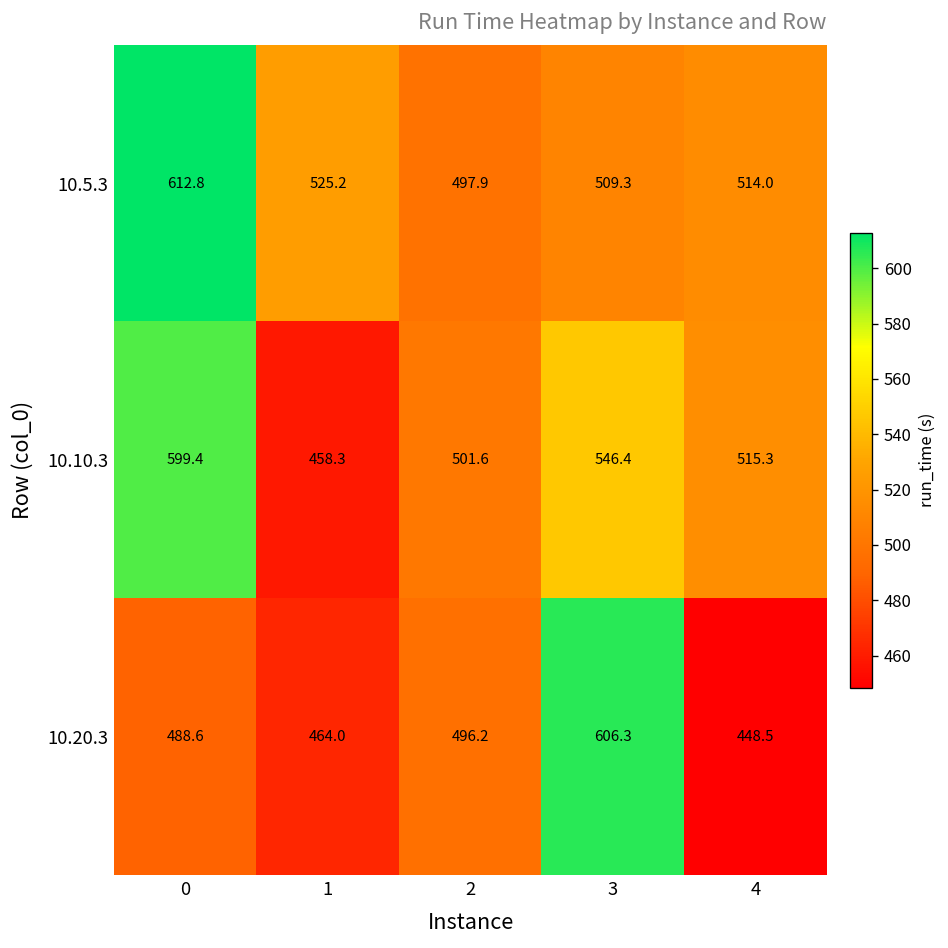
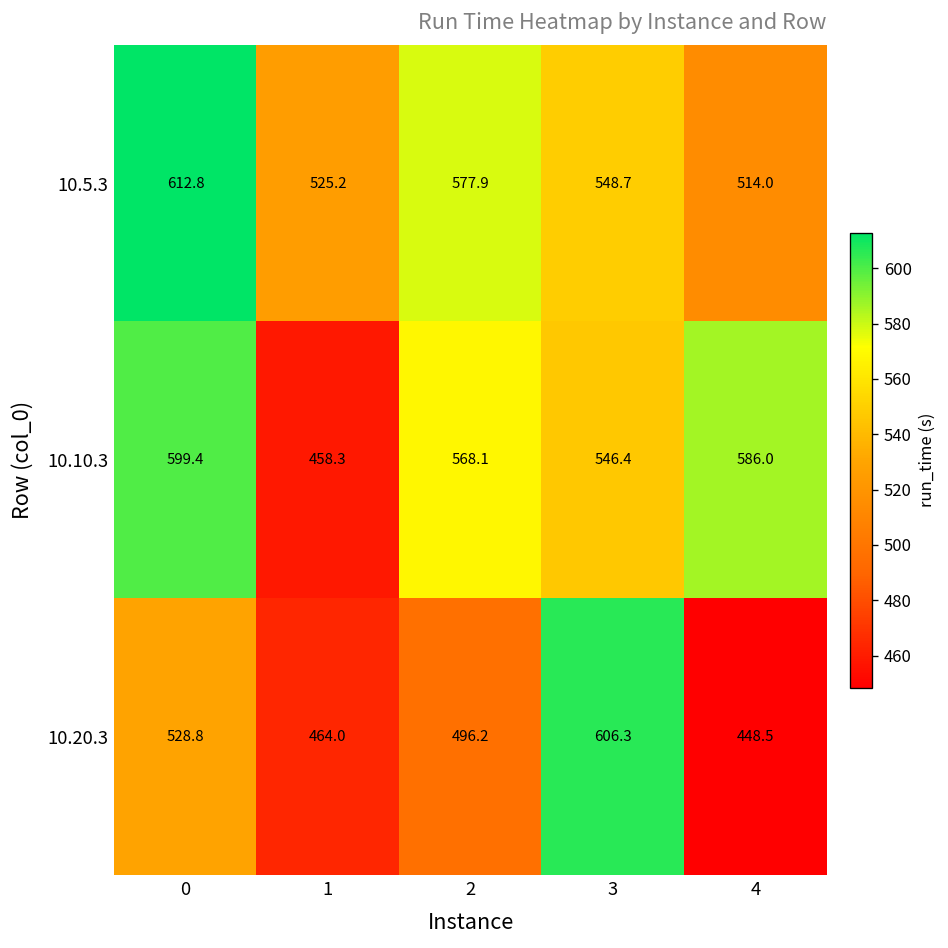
10.5.3, 2: 497.9 -> 577.9
10.5.3, 3: 509.3 -> 548.7
10.10.3, 2: 501.6 -> 568.1
10.10.3, 4: 515.3 -> 586.0
10.20.3, 0: 488.6 -> 528.8
